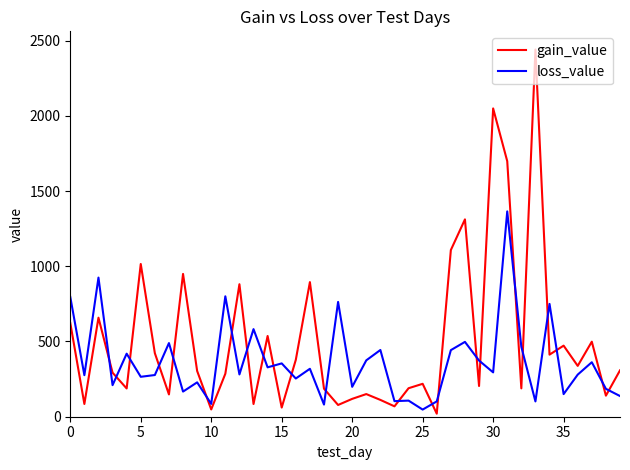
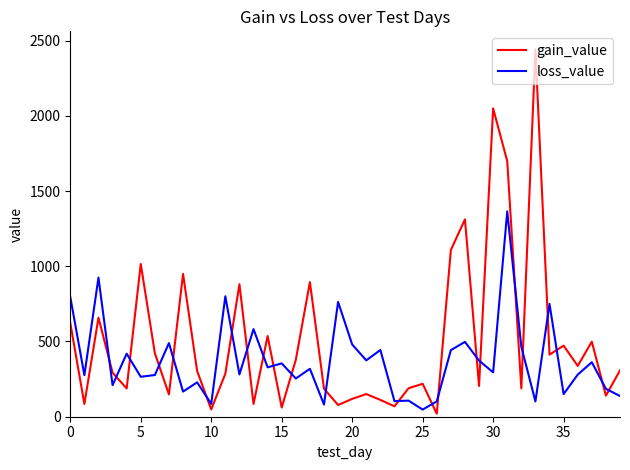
loss_value, 20: 200 -> 480
